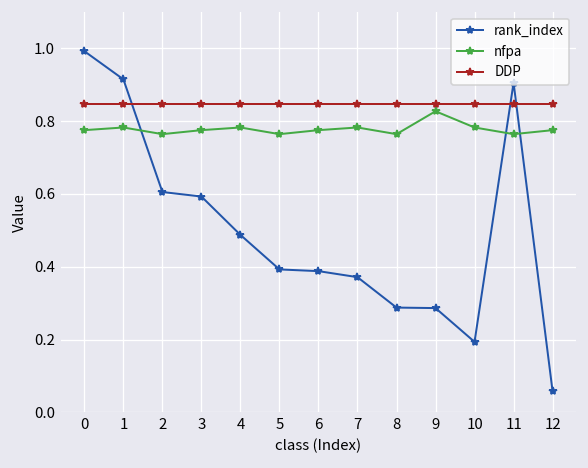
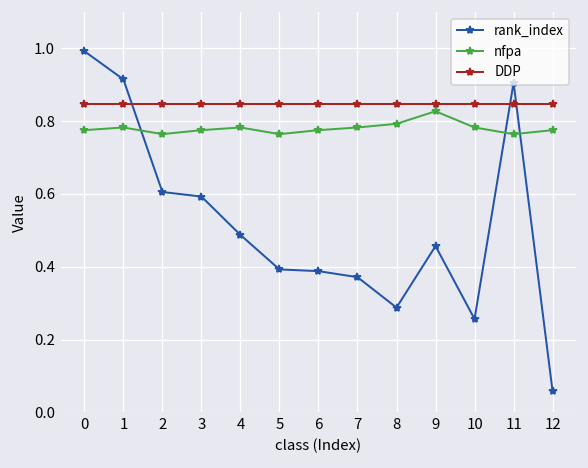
nfpa, 8: 0.76 -> 0.79
rank_index, 9: 0.29 -> 0.46
rank_index, 10: 0.19 -> 0.26
